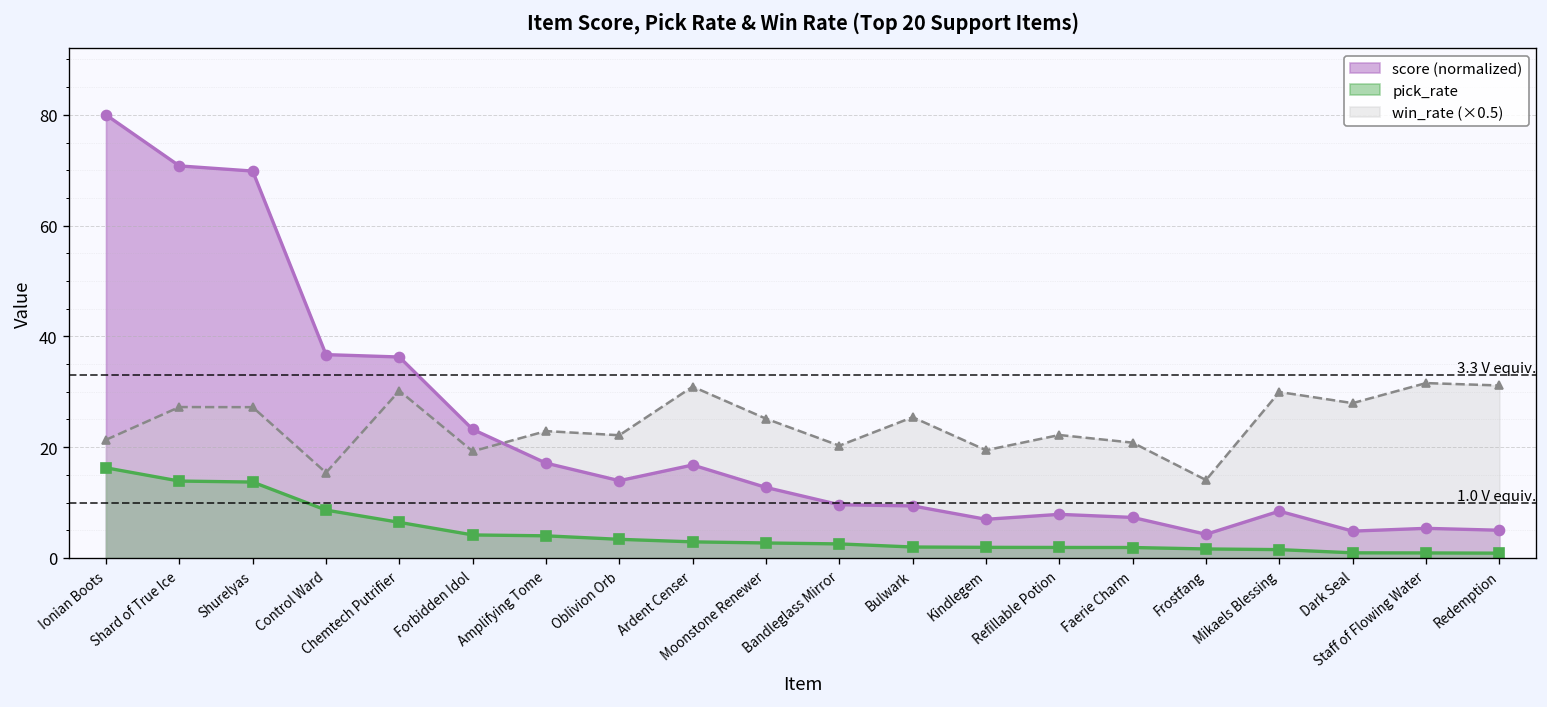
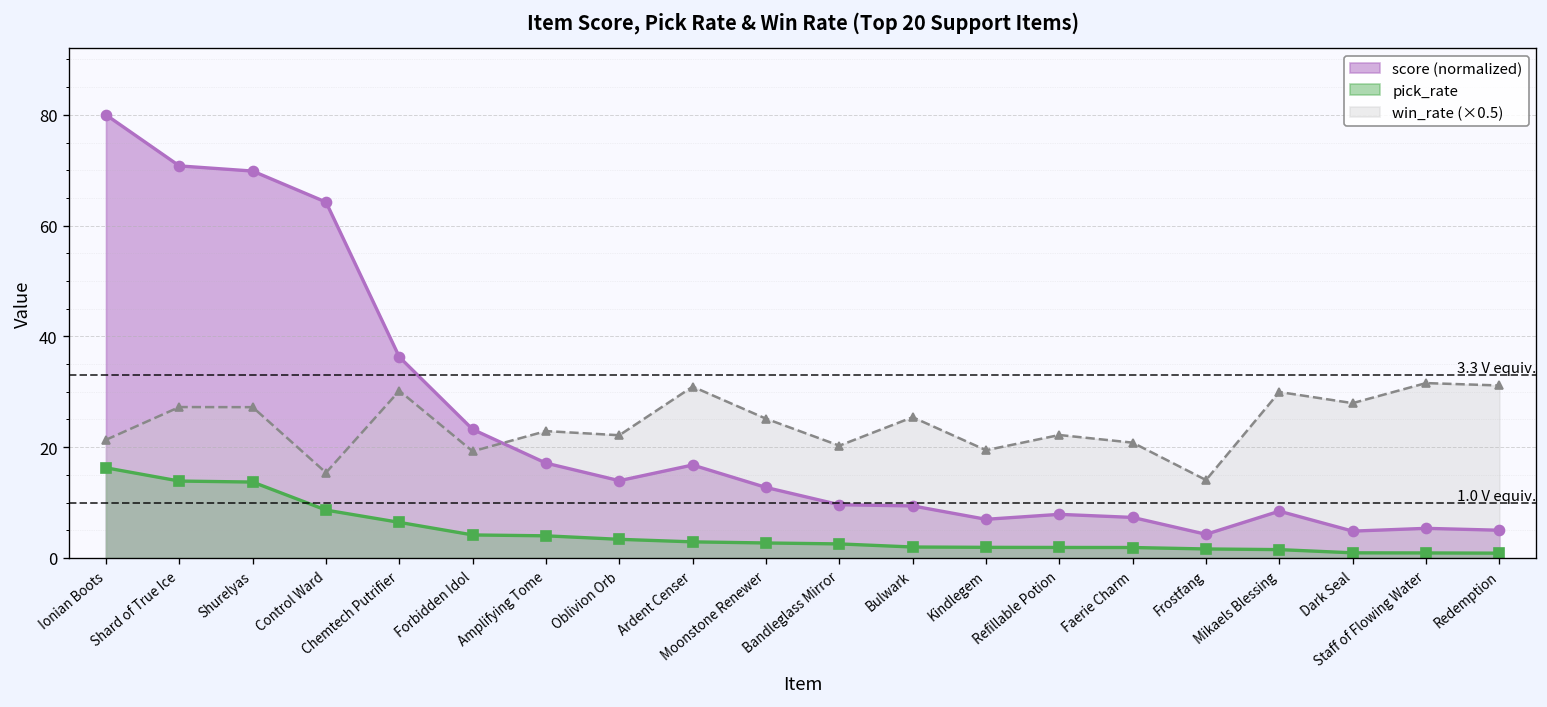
score (normalized), Control Ward: 37 -> 64
